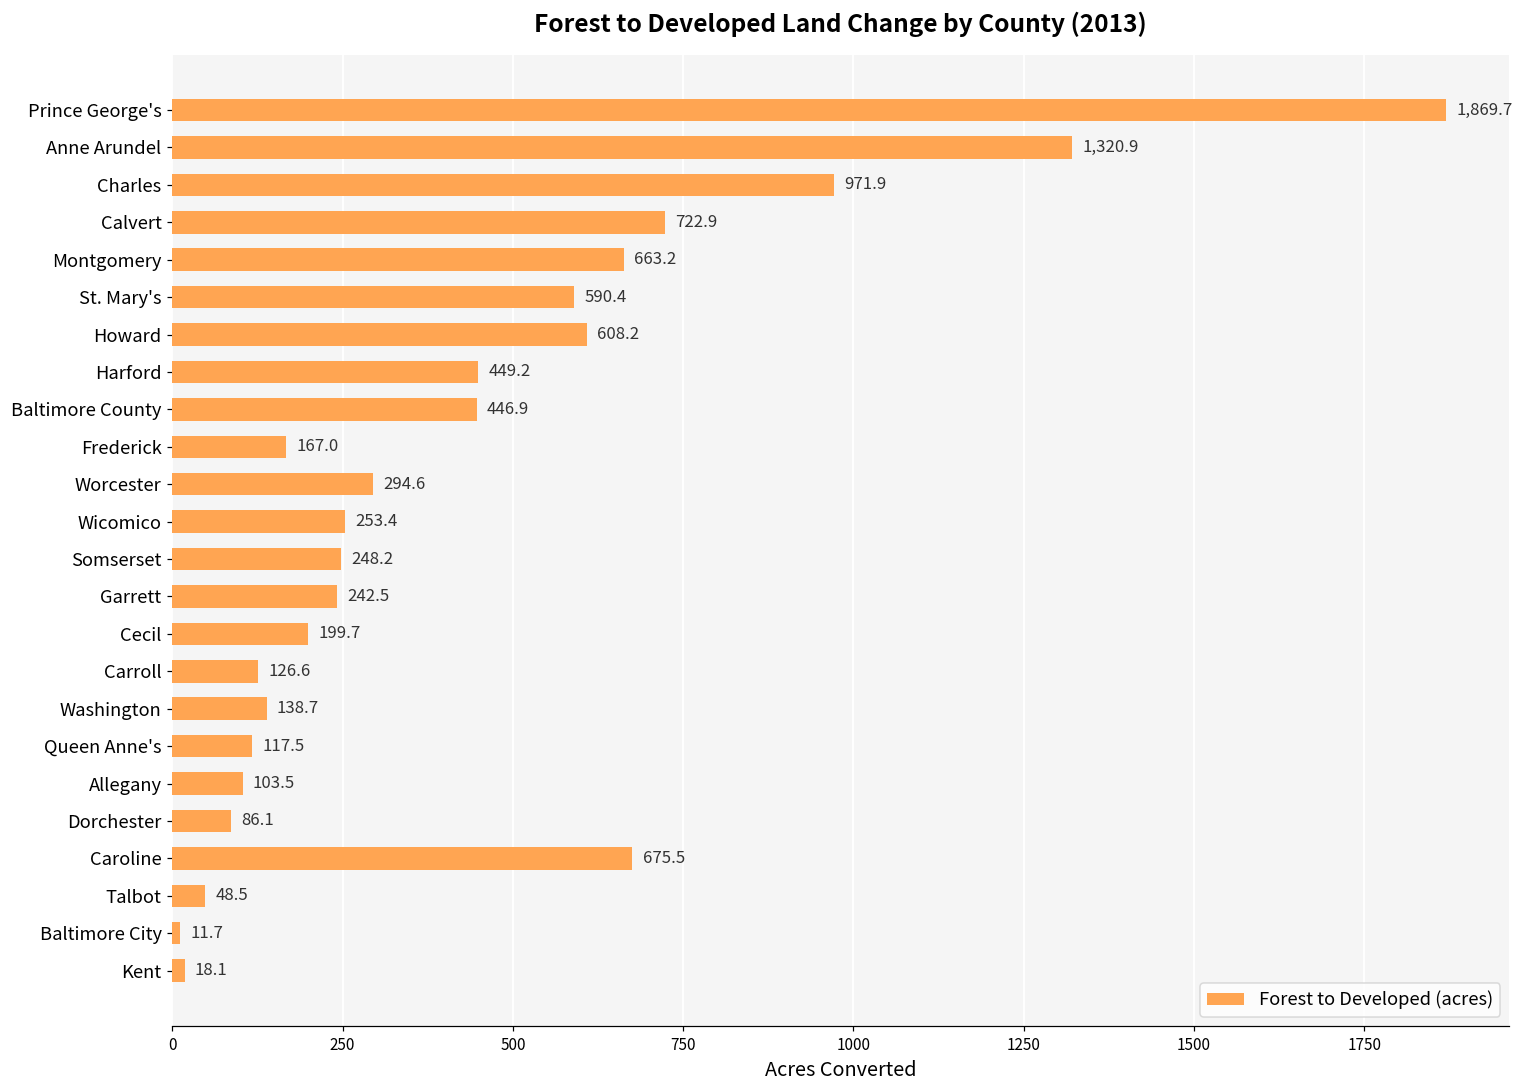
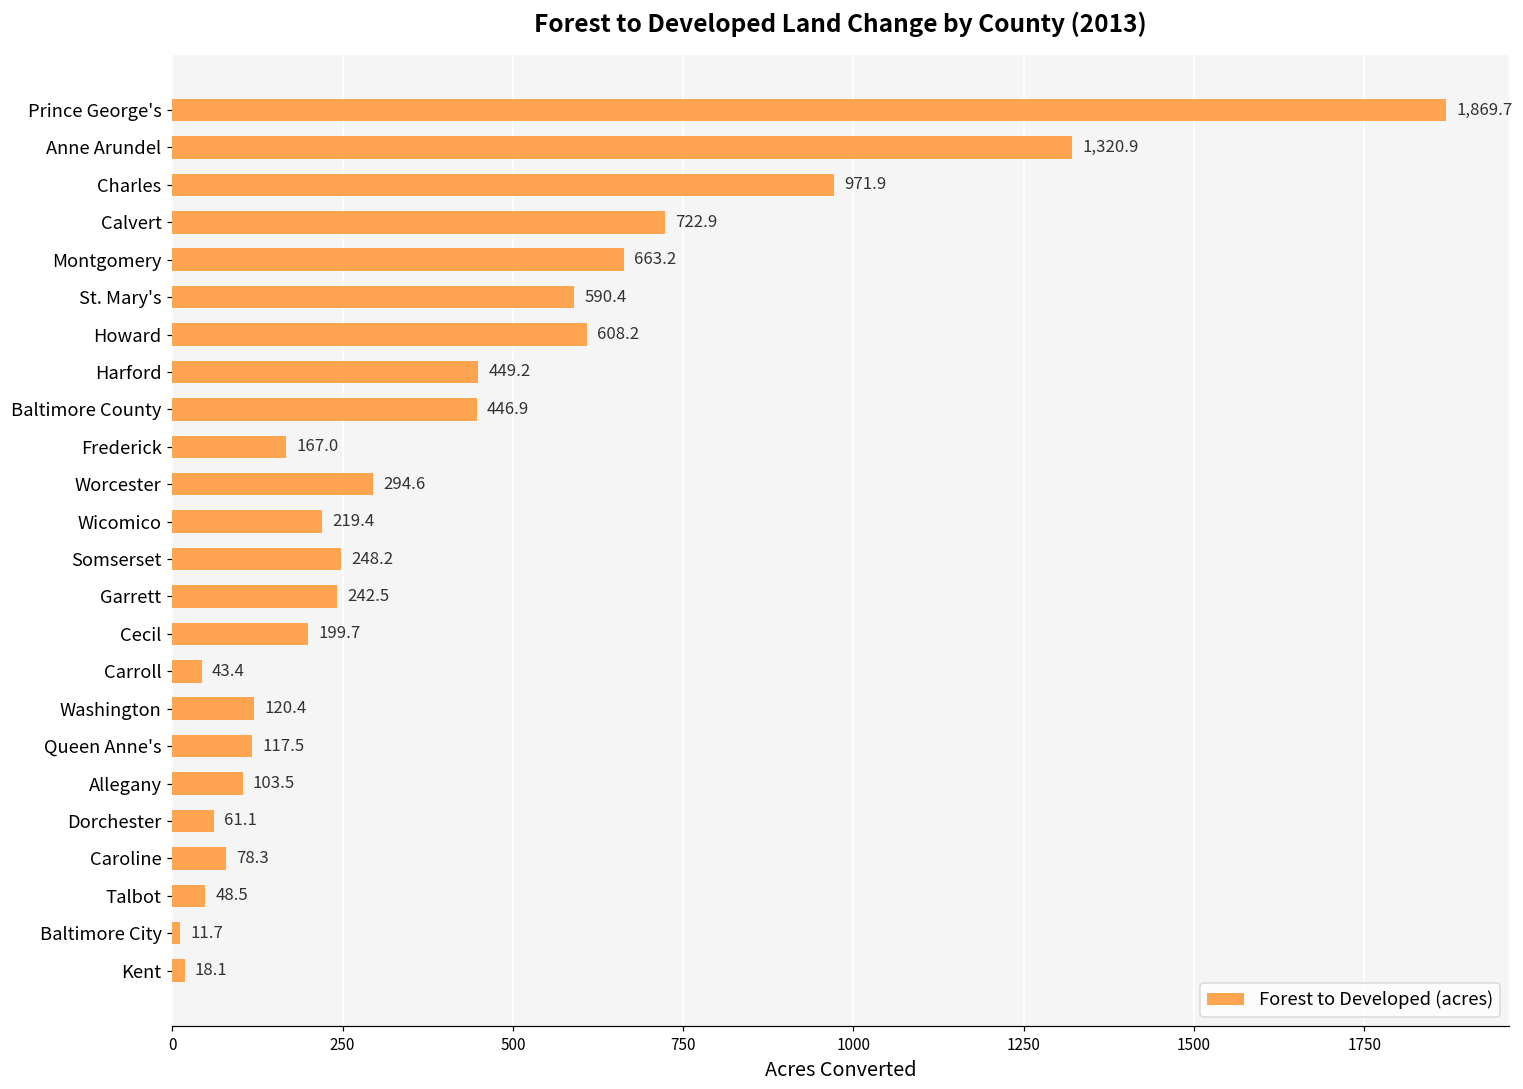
Wicomico: 253.4 -> 219.4
Carroll: 126.6 -> 43.4
Washington: 138.7 -> 120.4
Dorchester: 86.1 -> 61.1
Caroline: 675.5 -> 78.3
